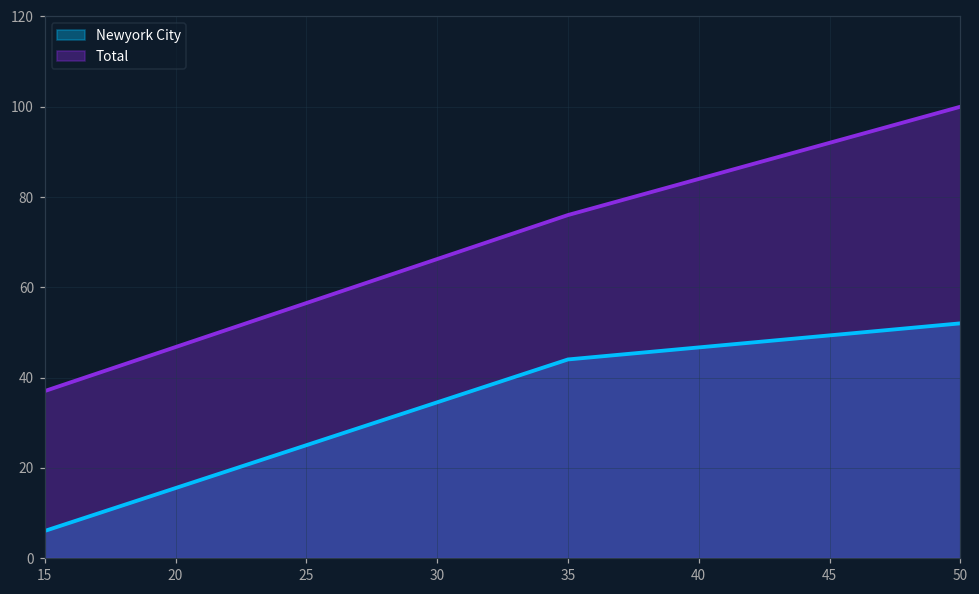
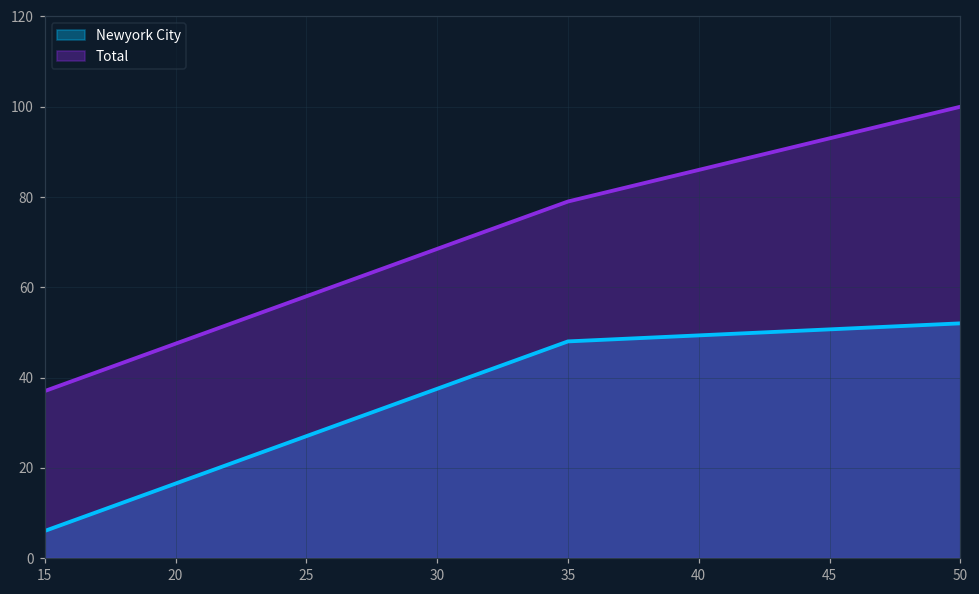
Newyork City, 35: 44 -> 48
Total, 35: 76 -> 79
